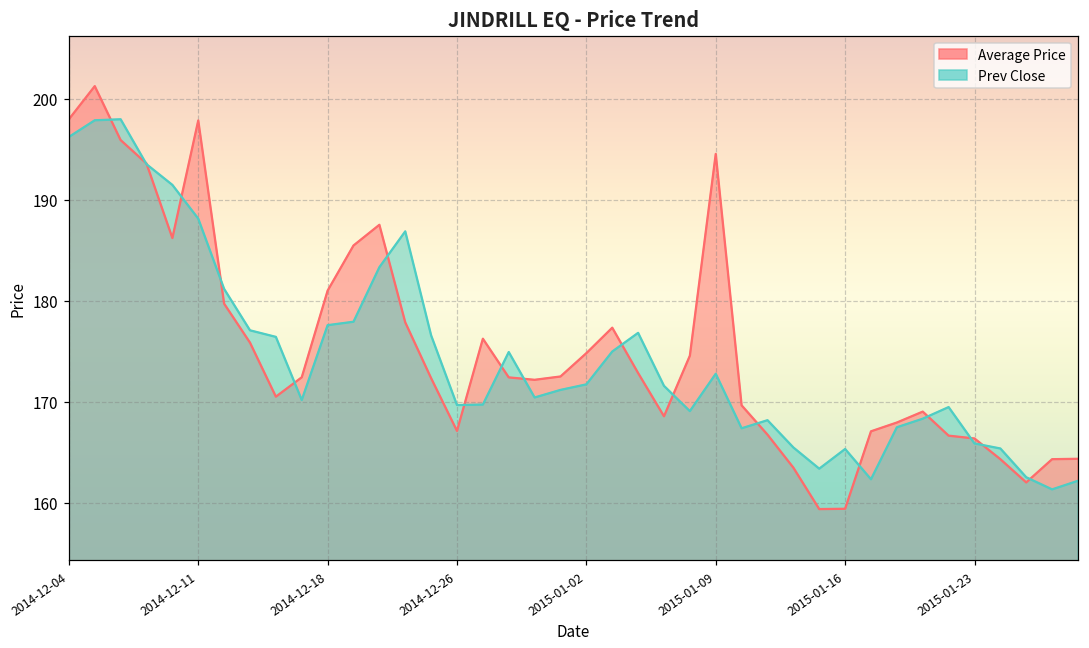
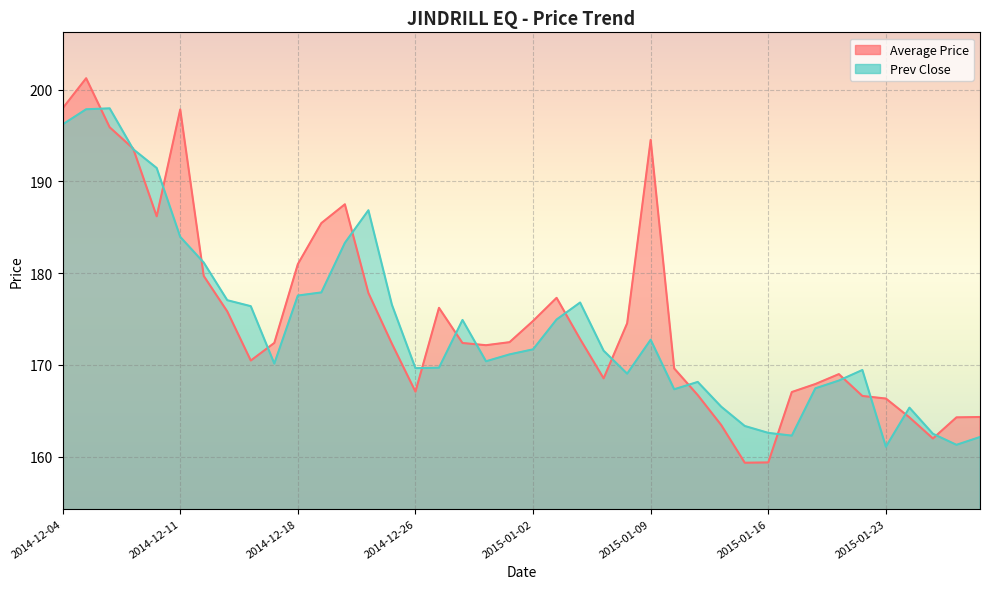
Prev Close, 2014-12-11: 188 -> 184
Prev Close, 2015-01-16: 165 -> 163
Prev Close, 2015-01-23: 166 -> 161
